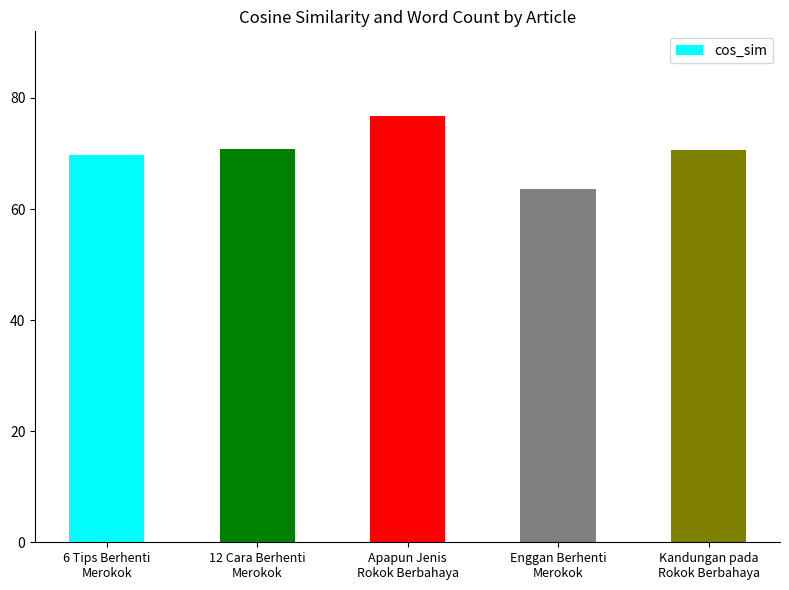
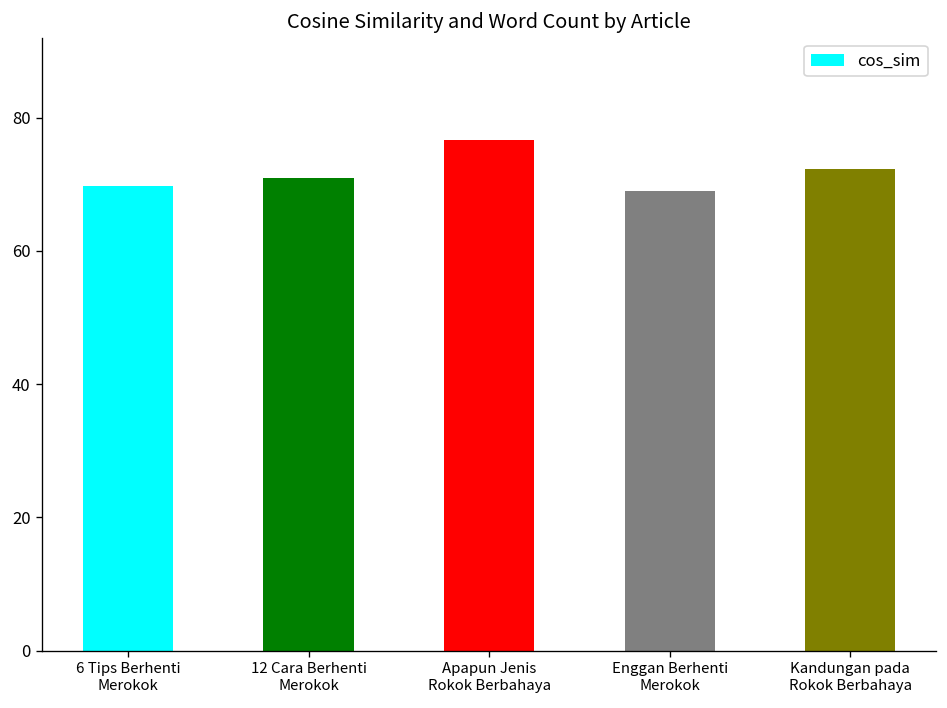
Enggan Berhenti Merokok: 64 -> 69
Kandungan pada Rokok Berbahaya: 71 -> 72
